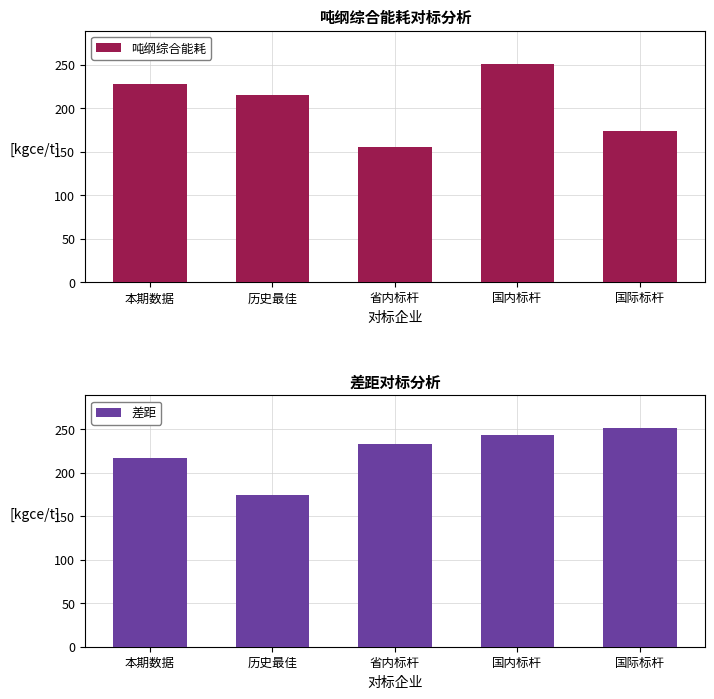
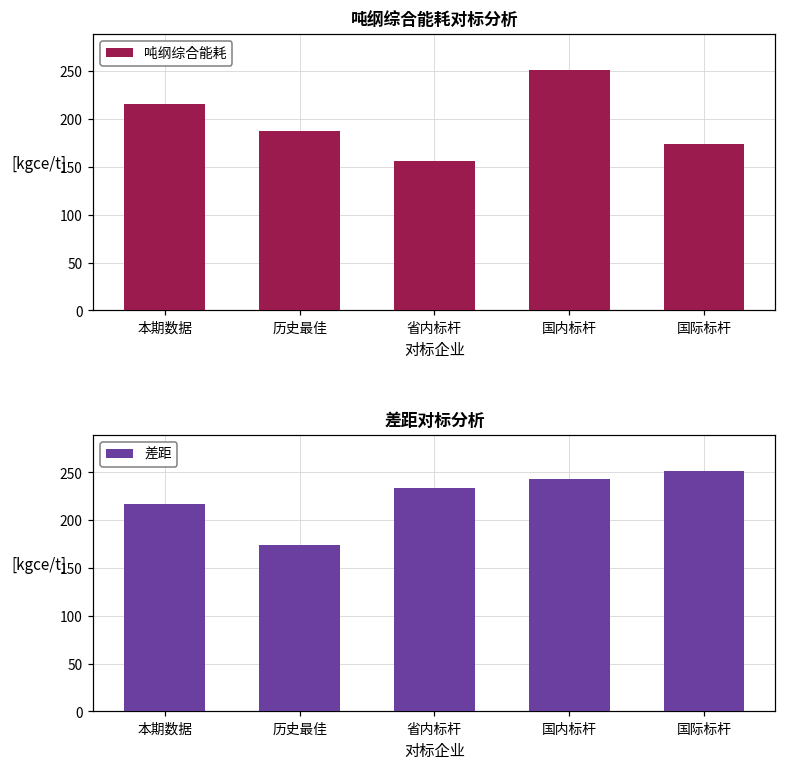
吨纲综合能耗对标分析, 本期数据: 230 -> 220
吨纲综合能耗对标分析, 历史最佳: 220 -> 190
